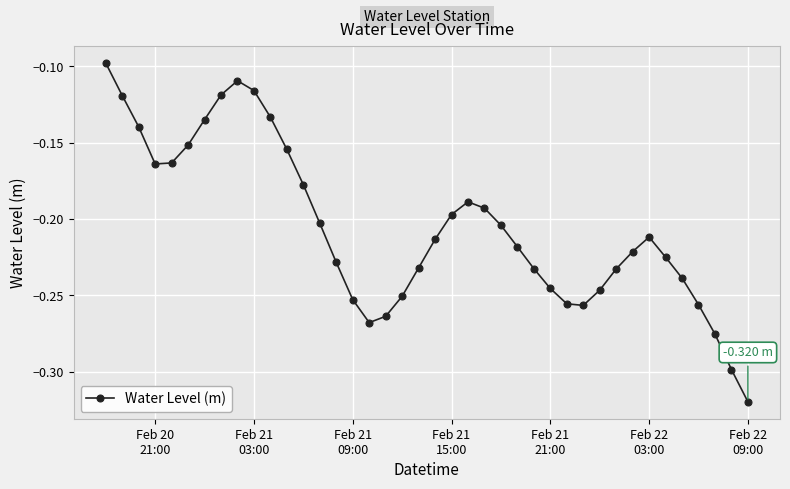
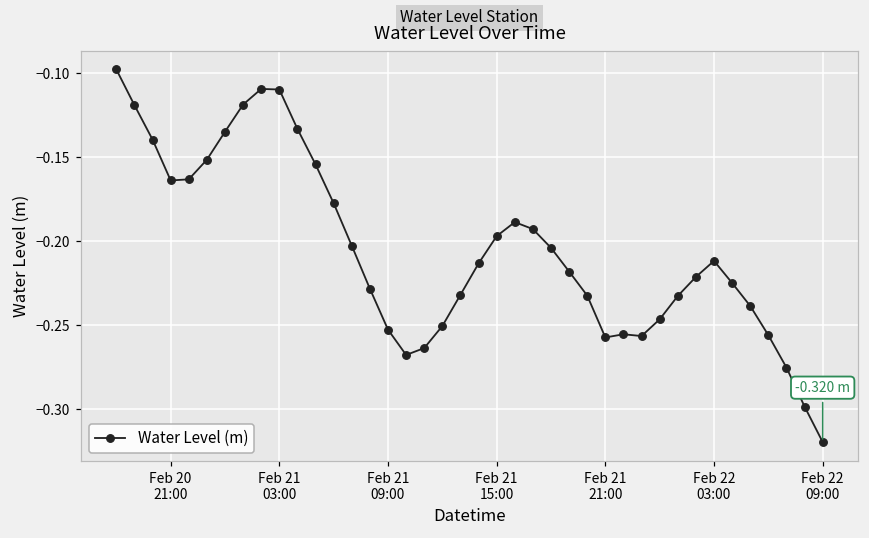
Feb 21 03:00: -0.116 -> -0.110
Feb 21 21:00: -0.245 -> -0.257
